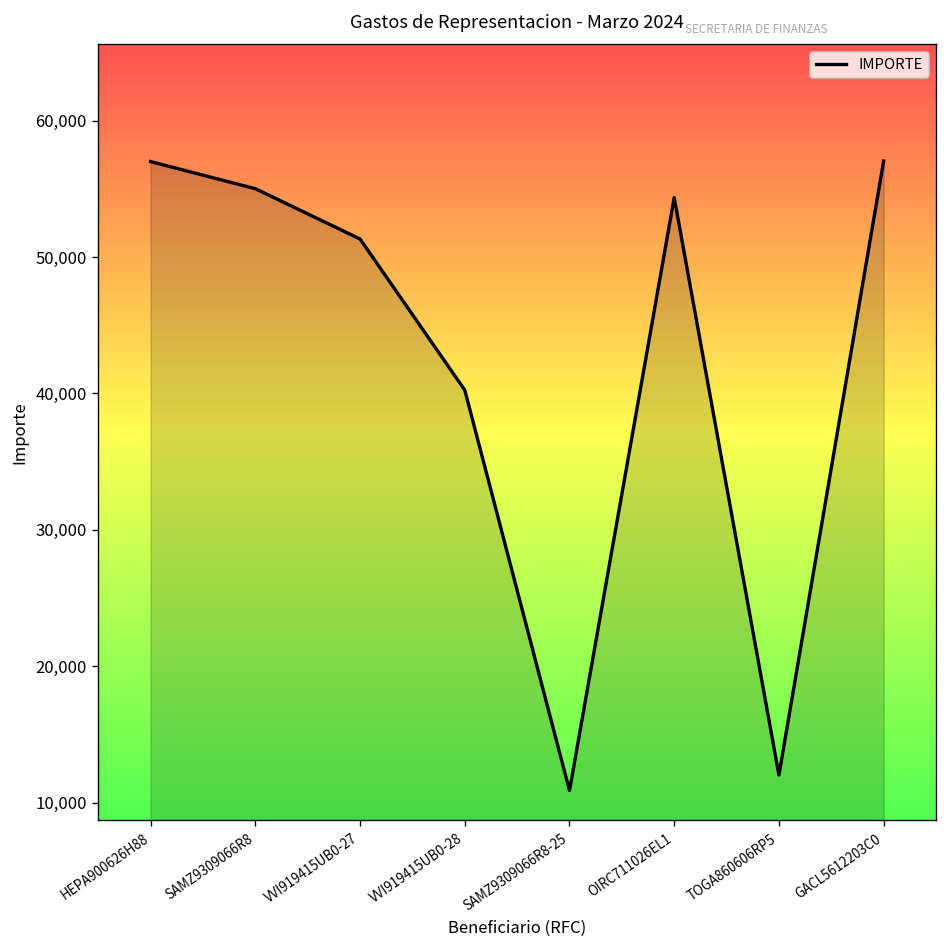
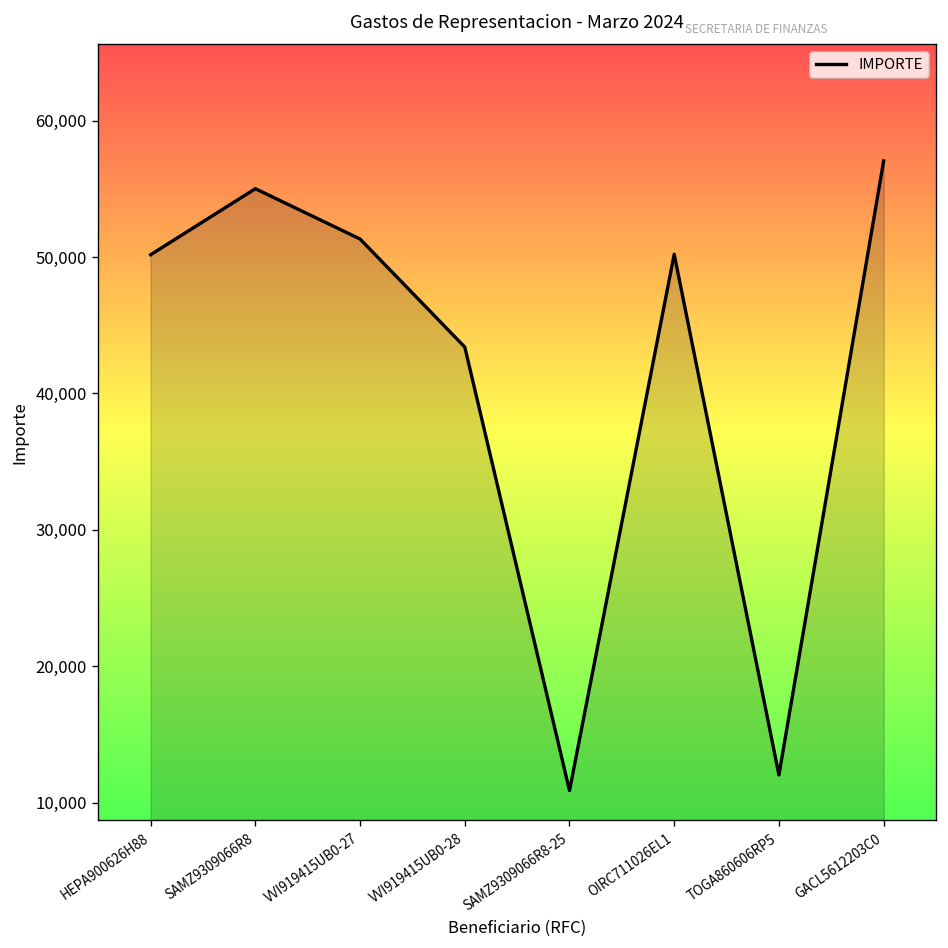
HEPA900626H88: 57,000 -> 50,200
VVI919415UB0-28: 40,200 -> 43,400
OIRC711026EL1: 54,400 -> 50,200
